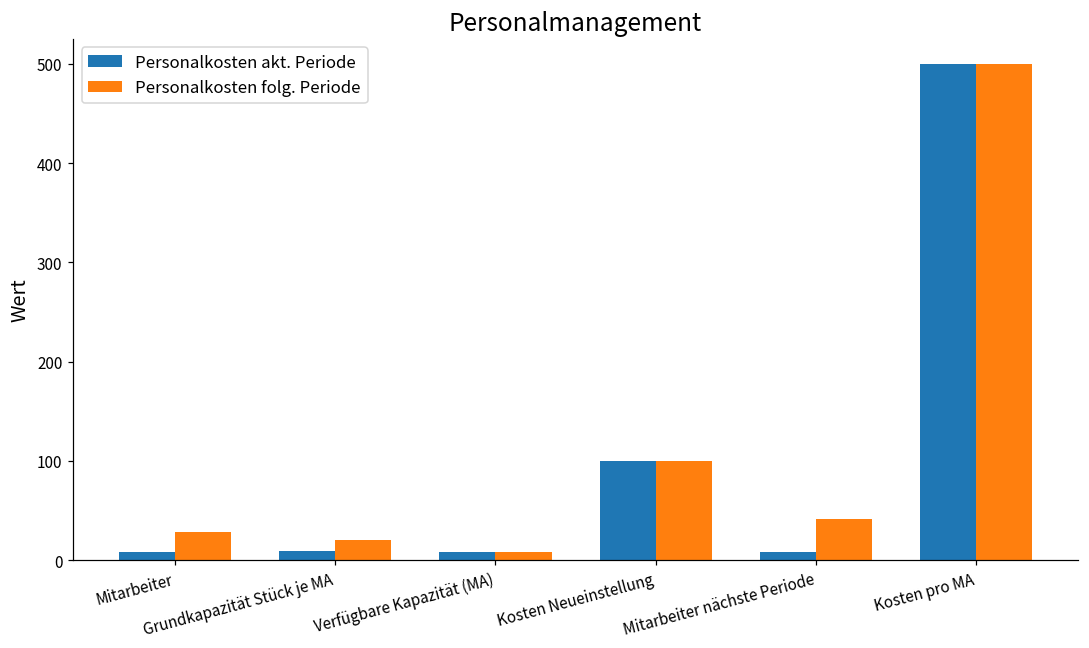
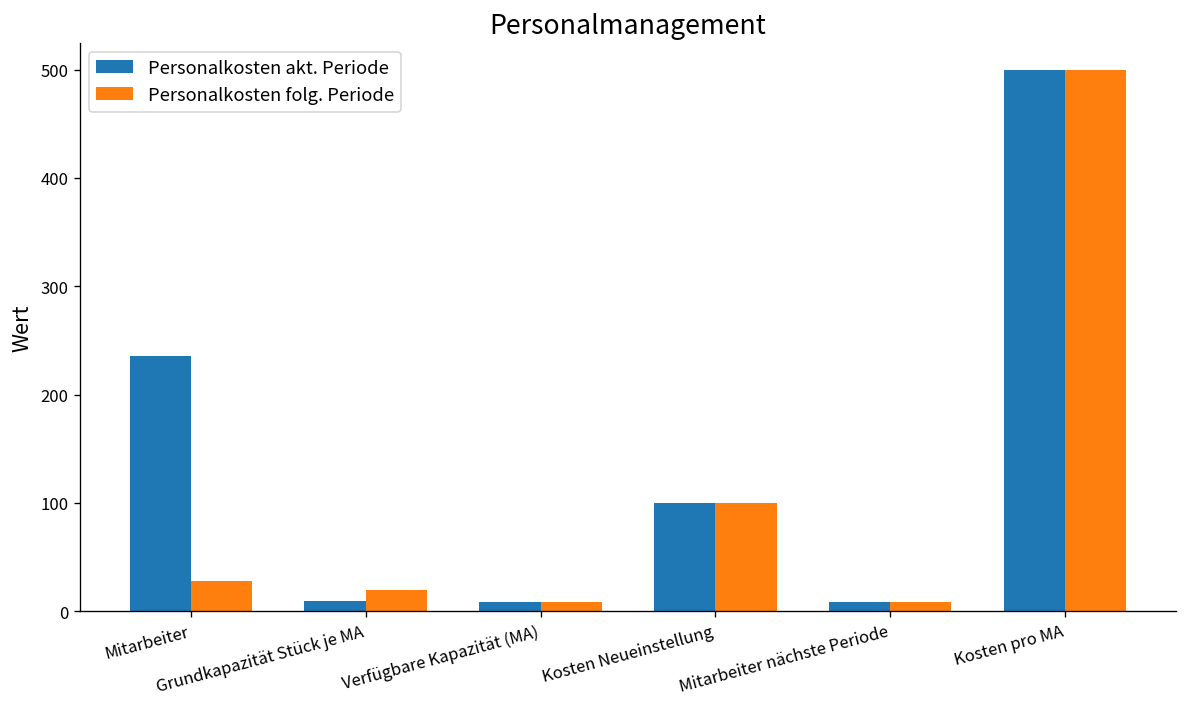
Personalkosten akt. Periode, Mitarbeiter: 10 -> 240
Personalkosten folg. Periode, Mitarbeiter nächste Periode: 40 -> 10
